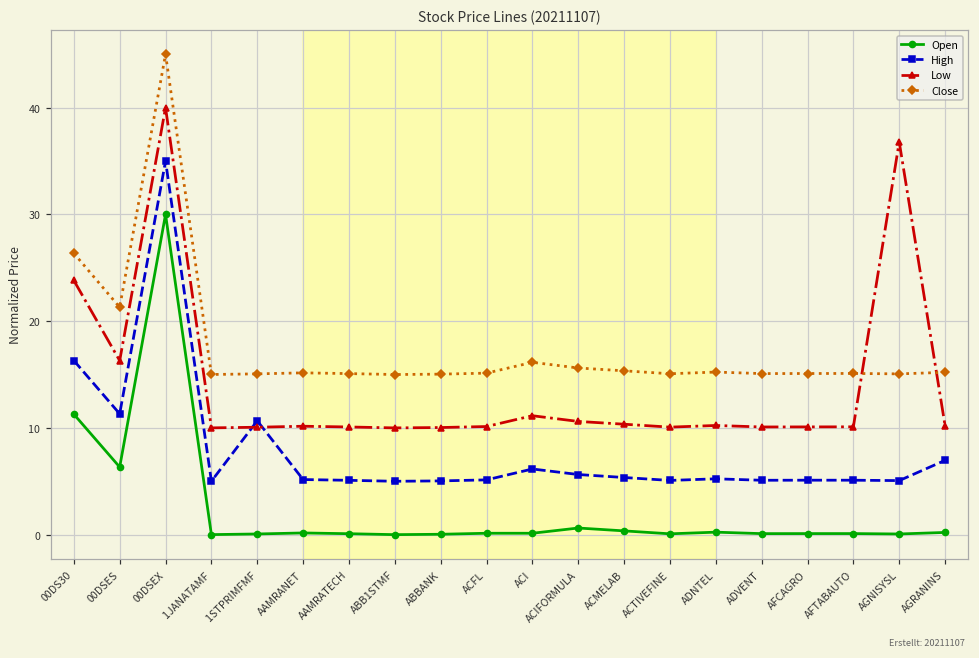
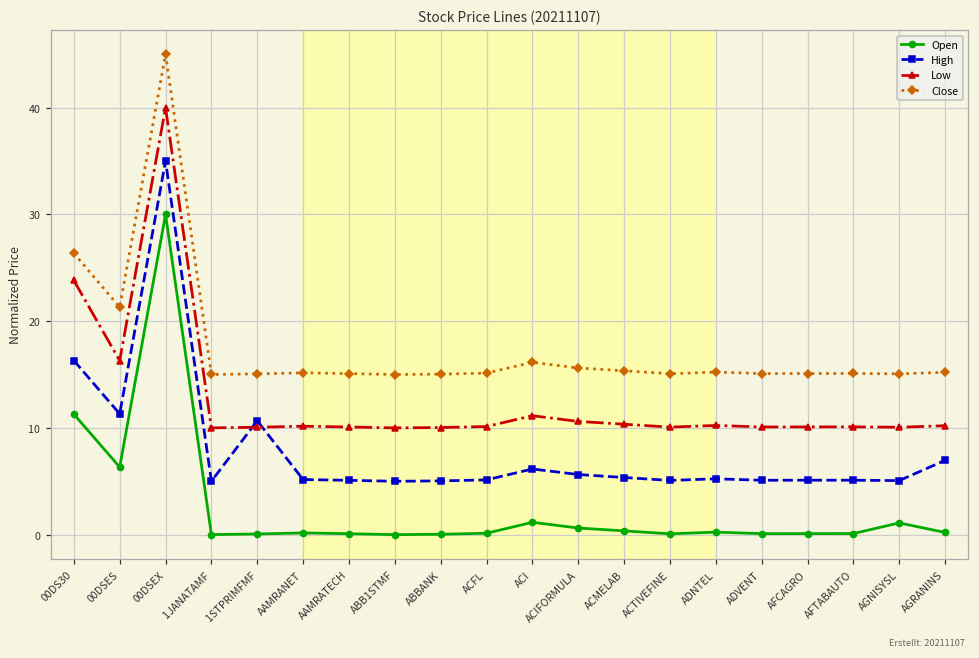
Open, ACI: 0 -> 1
Open, AGNISYSL: 0 -> 1
Low, AGNISYSL: 37 -> 10
